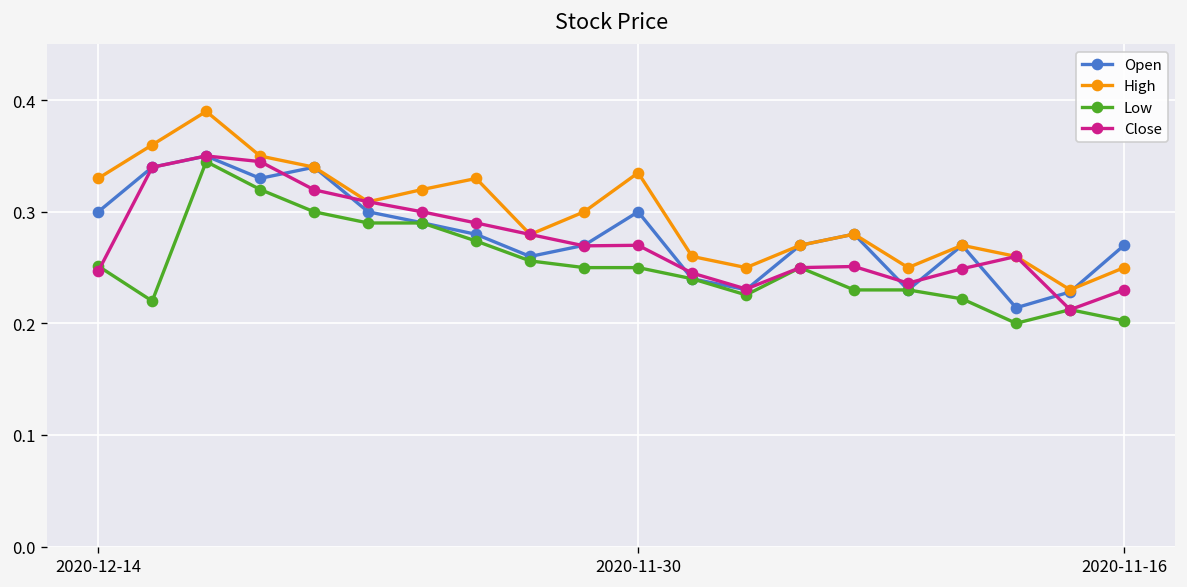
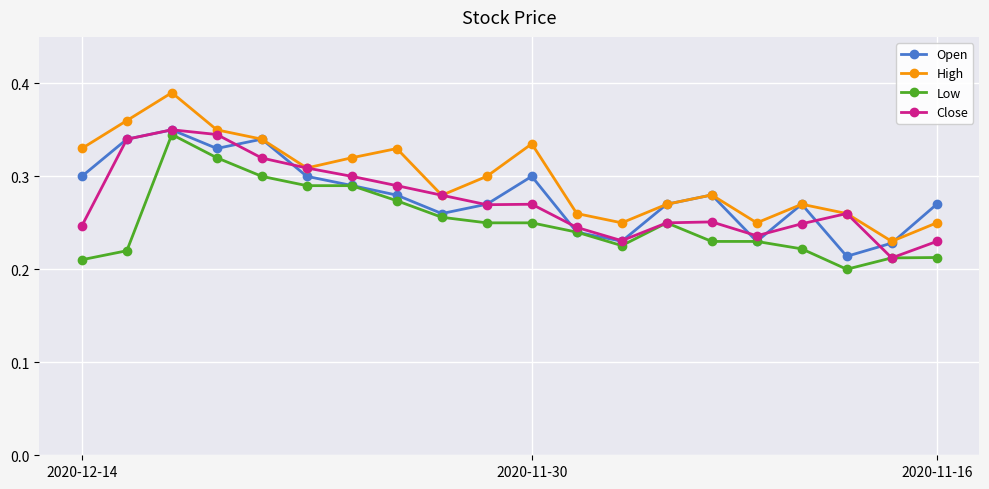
Low, 2020-12-14: 0.25 -> 0.21
Low, 2020-11-16: 0.20 -> 0.21
